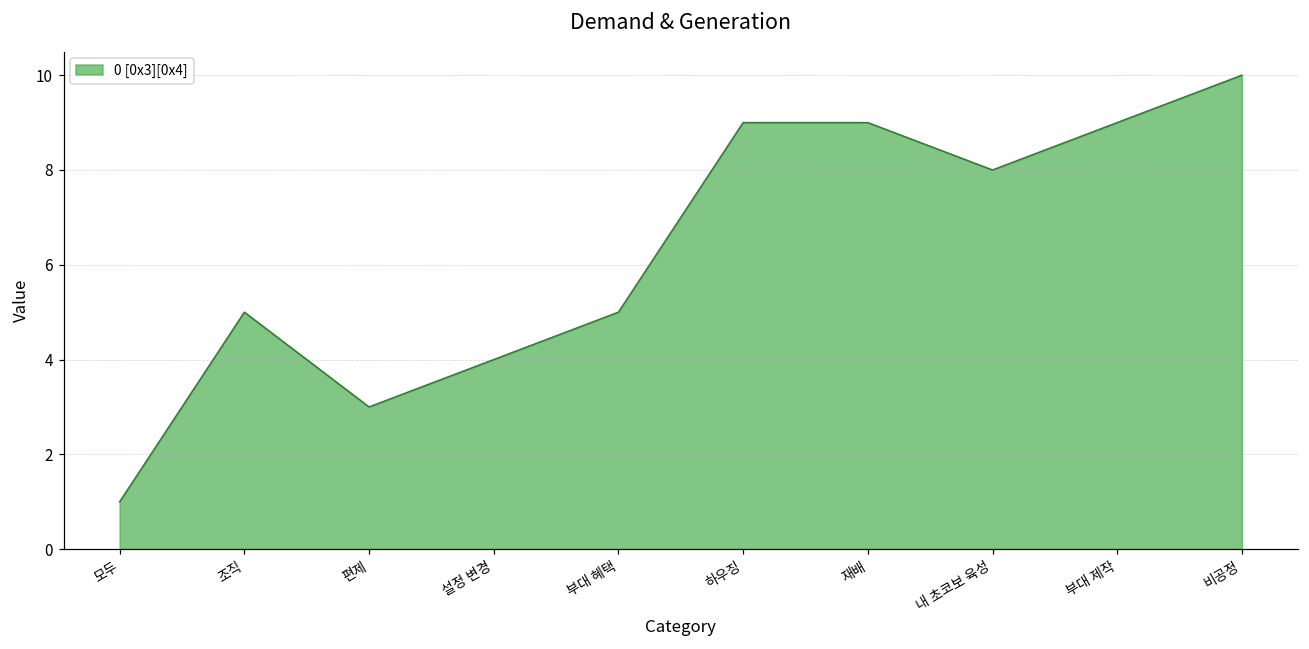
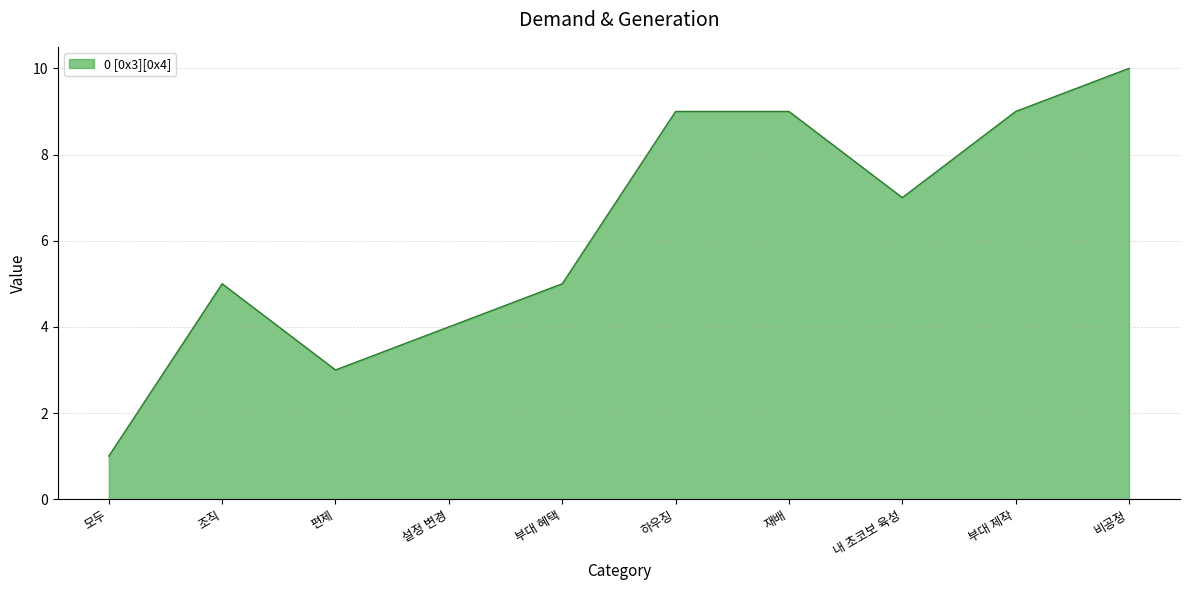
내 초코보 육성: 8 -> 7
